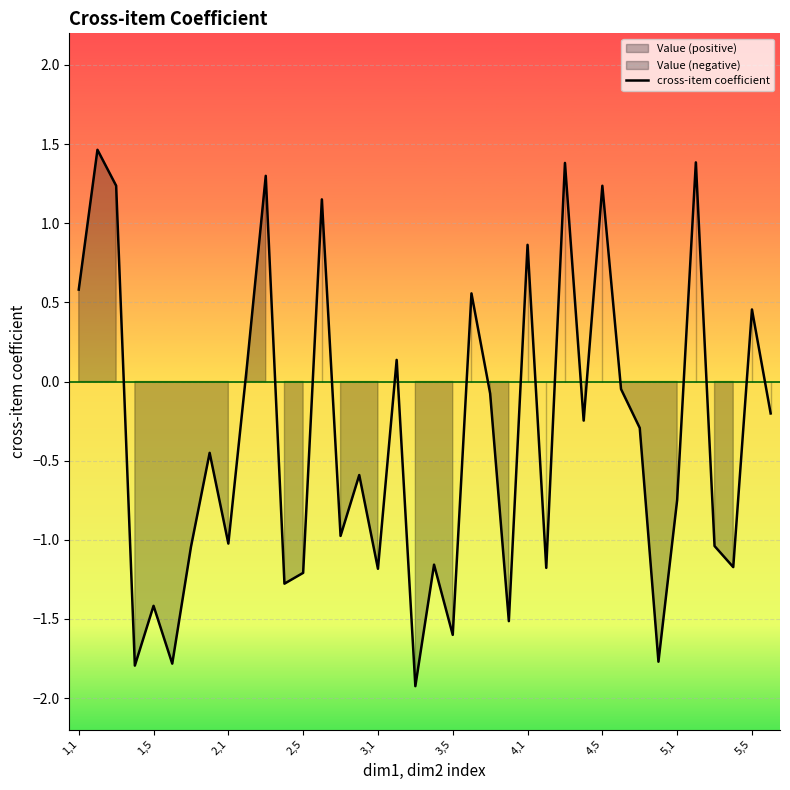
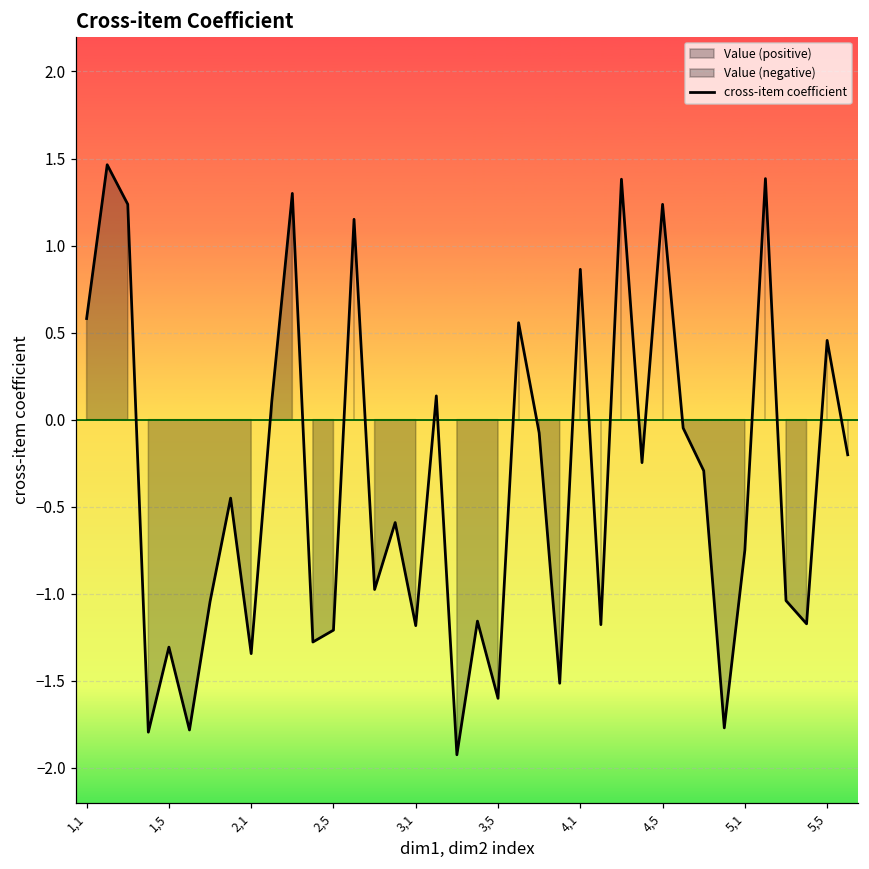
1,5: -1.42 -> -1.31
2,1: -1.02 -> -1.34
